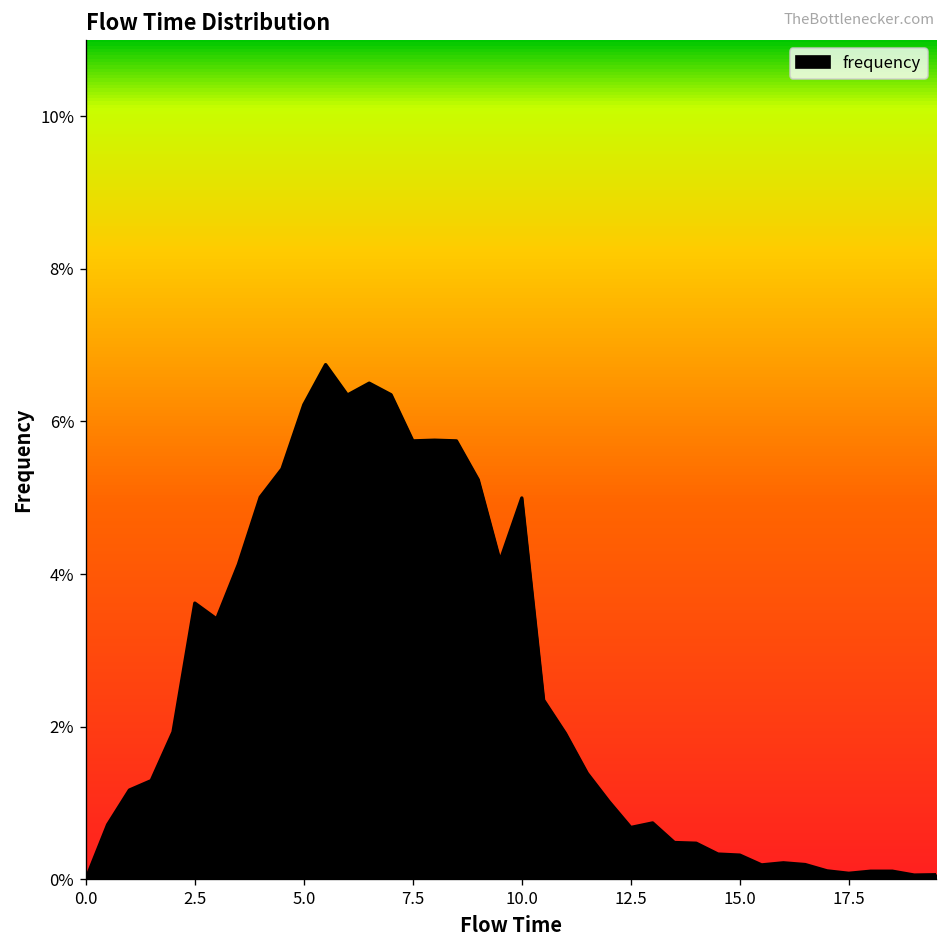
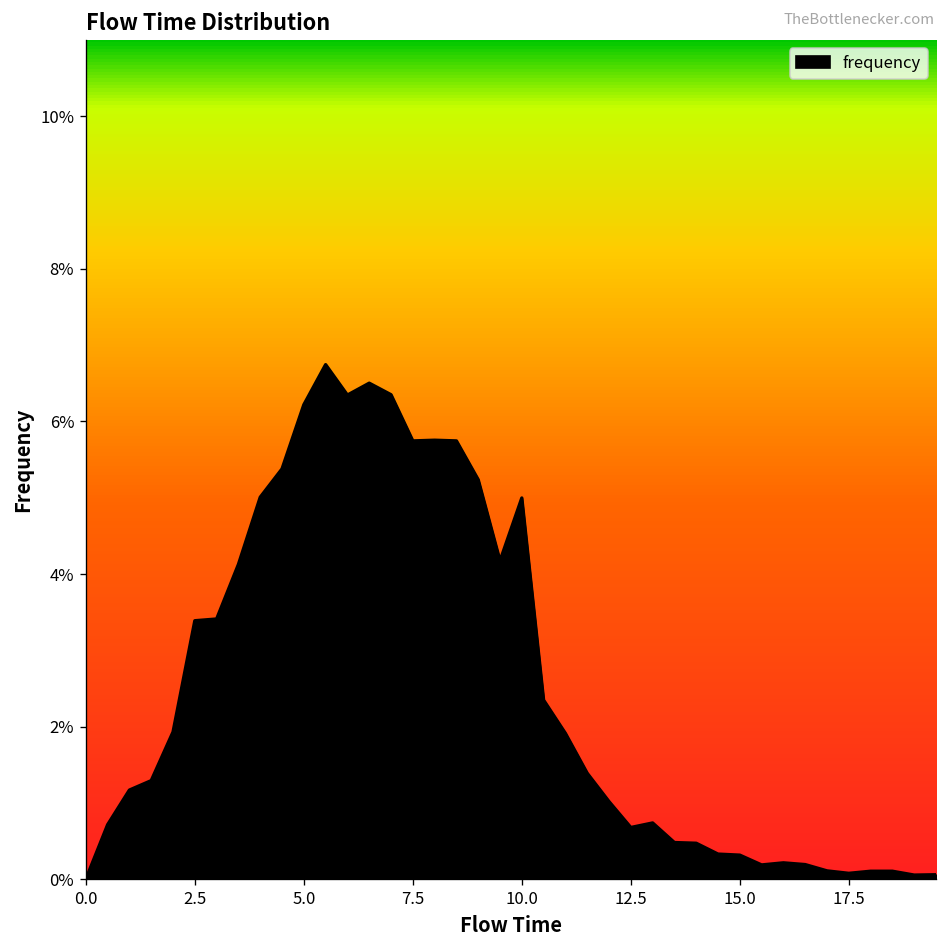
2.5: 3.6% -> 3.4%
